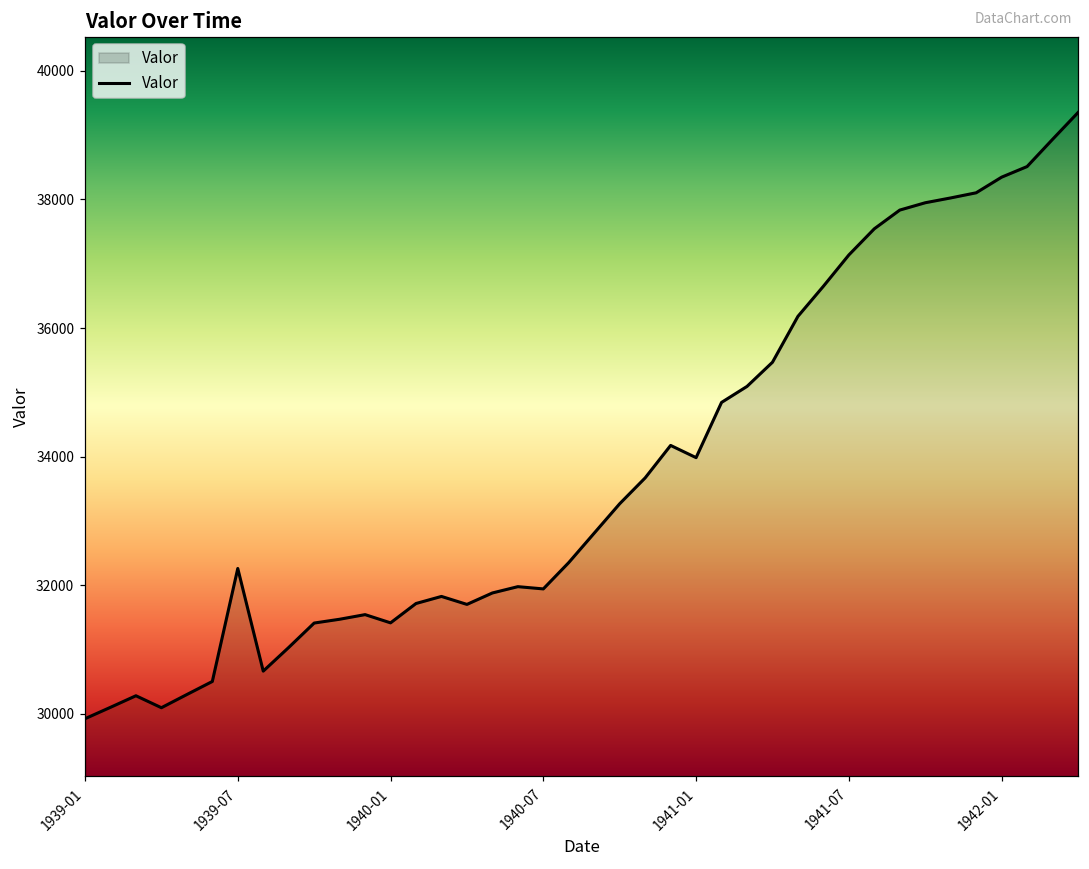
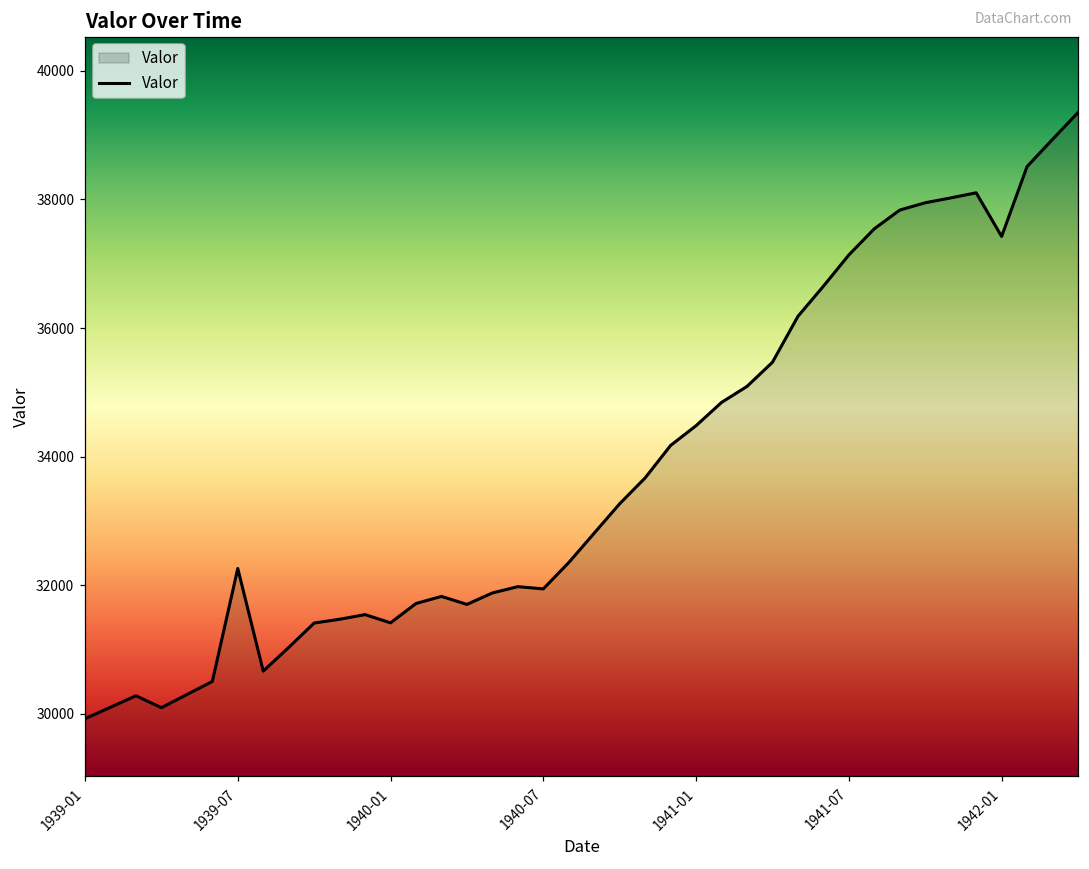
1941-01: 34000 -> 34500
1942-01: 38300 -> 37400
